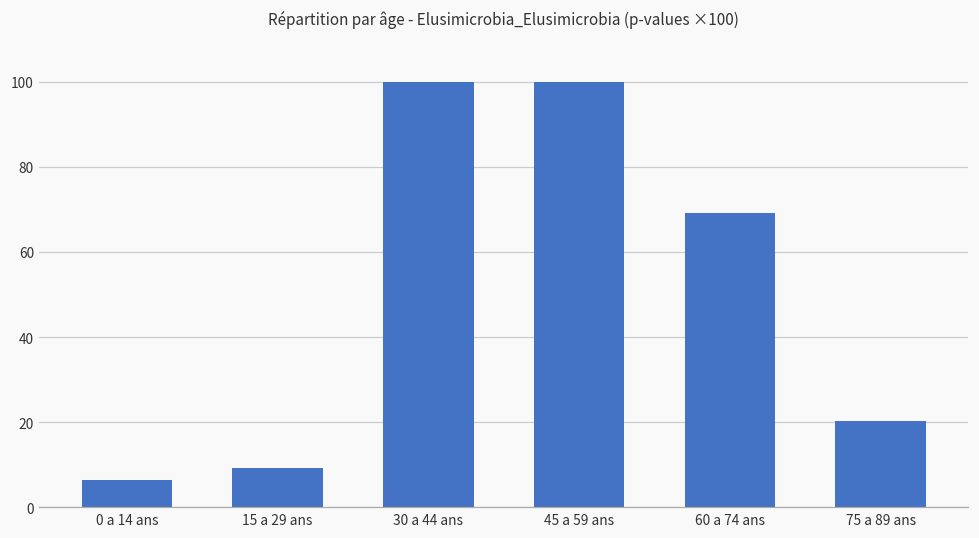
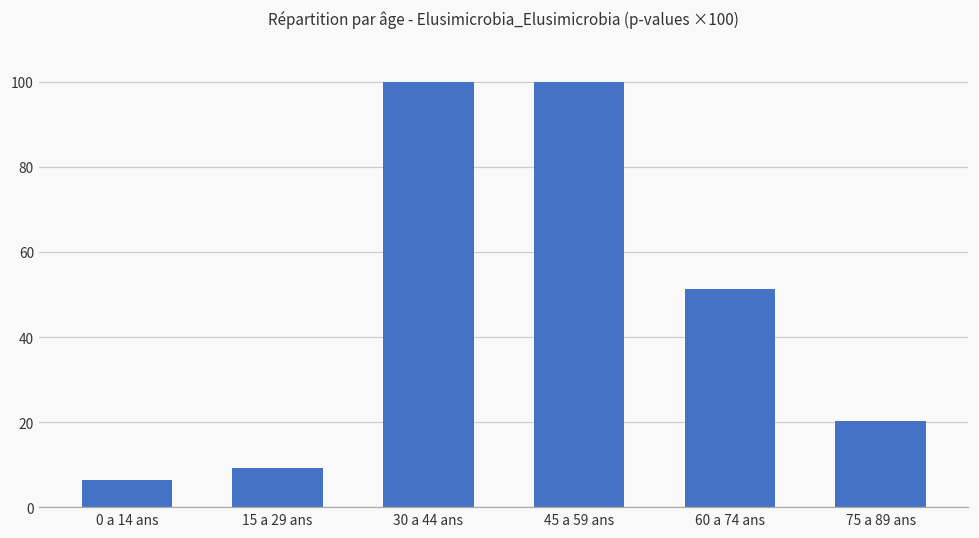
60 a 74 ans: 69 -> 51
